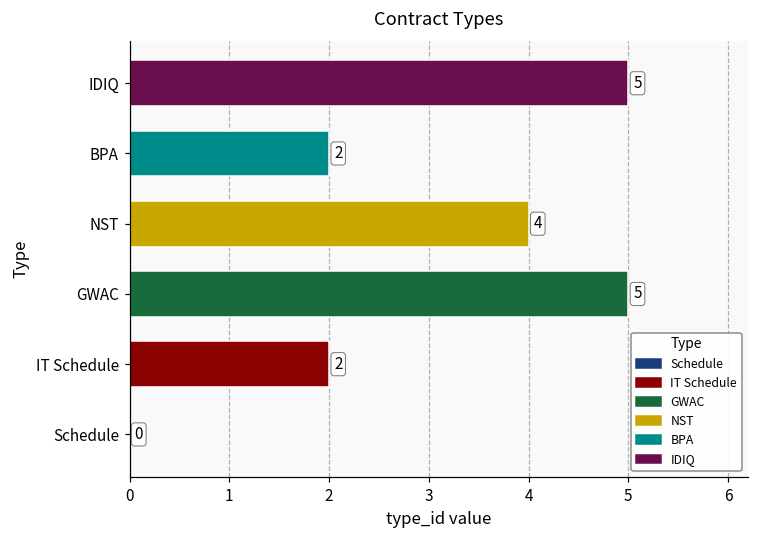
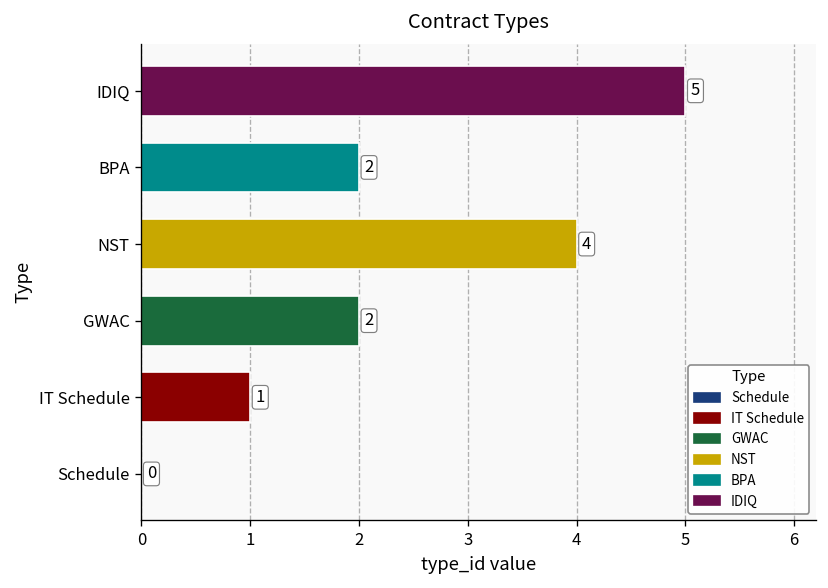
GWAC: 5 -> 2
IT Schedule: 2 -> 1
